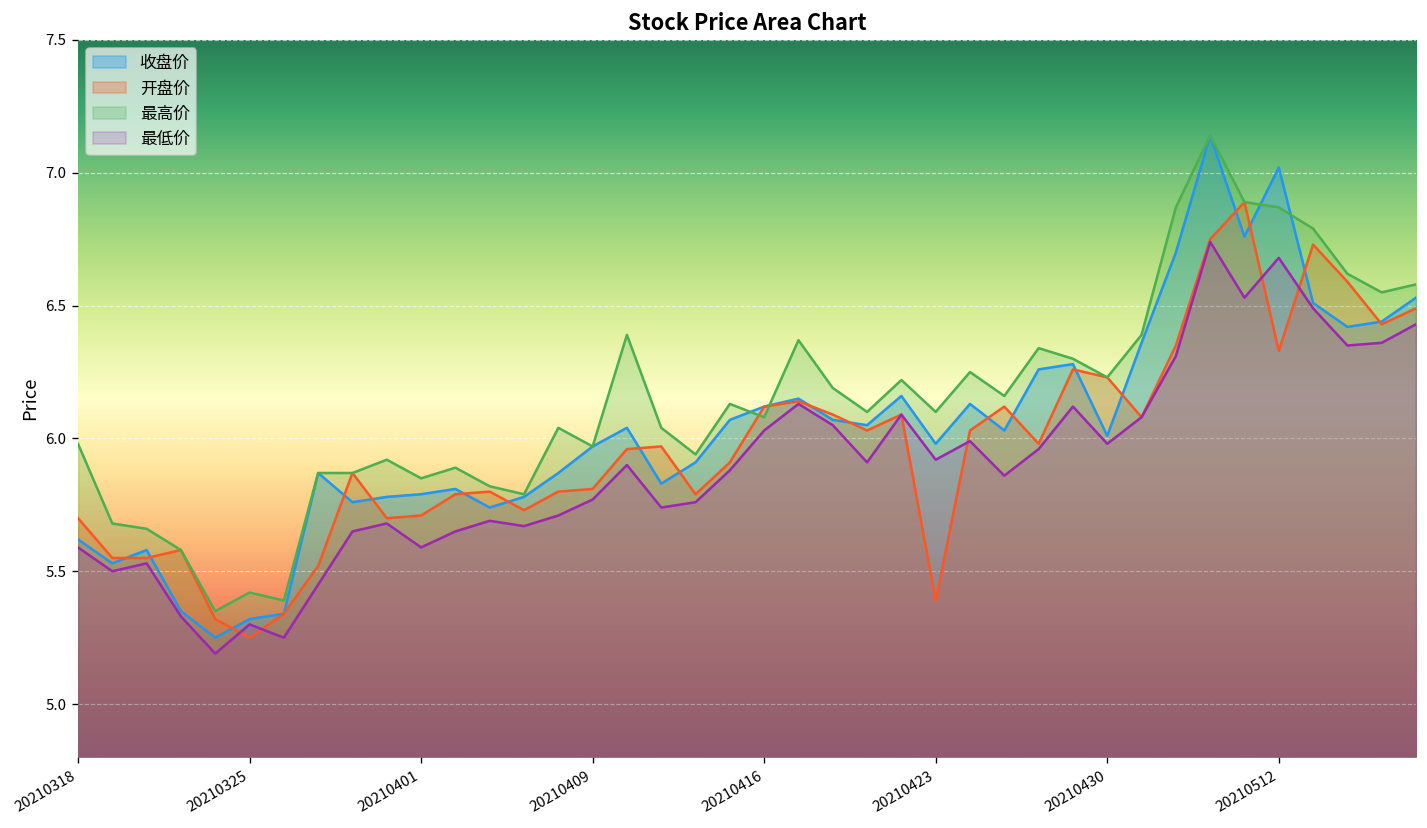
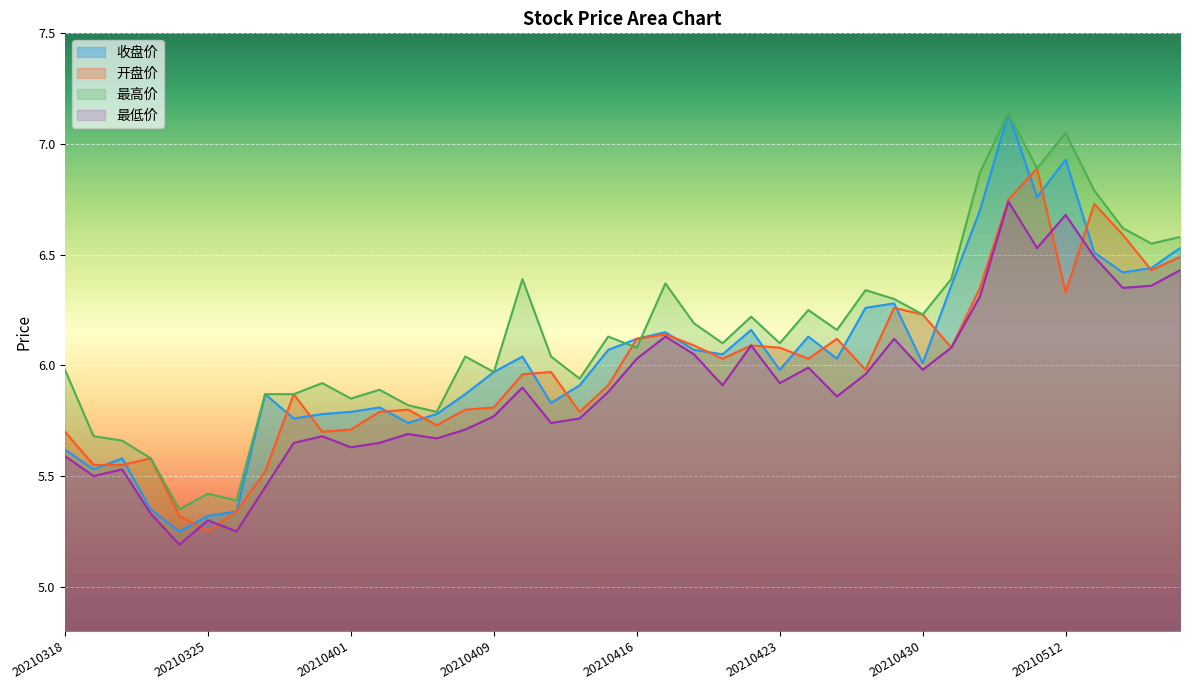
最低价, 20210401: 5.59 -> 5.63
开盘价, 20210423: 5.39 -> 6.08
收盘价, 20210512: 7.02 -> 6.93
最高价, 20210512: 6.87 -> 7.05
